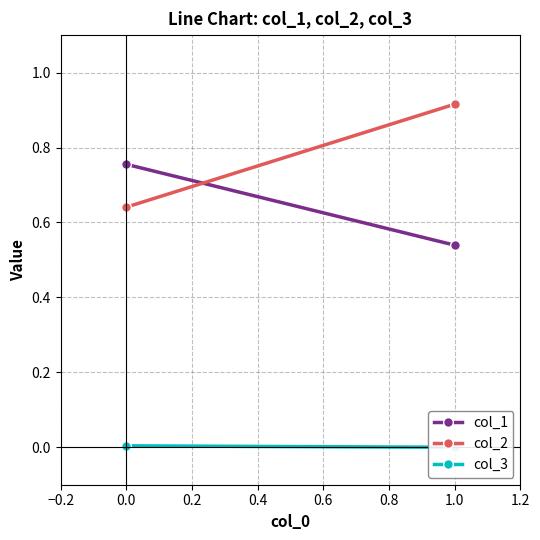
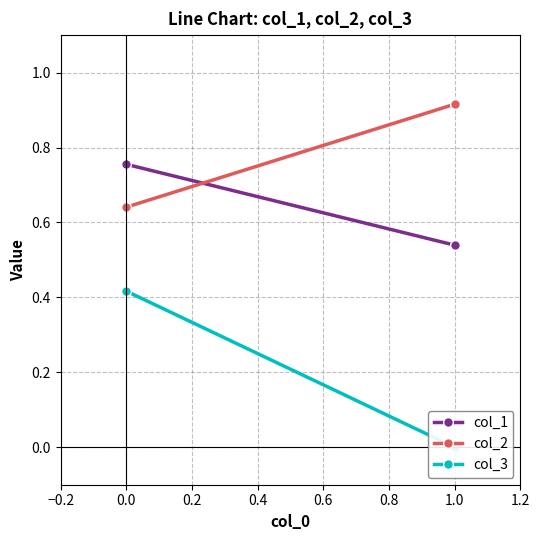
col_3, 0.0: 0.00 -> 0.42
